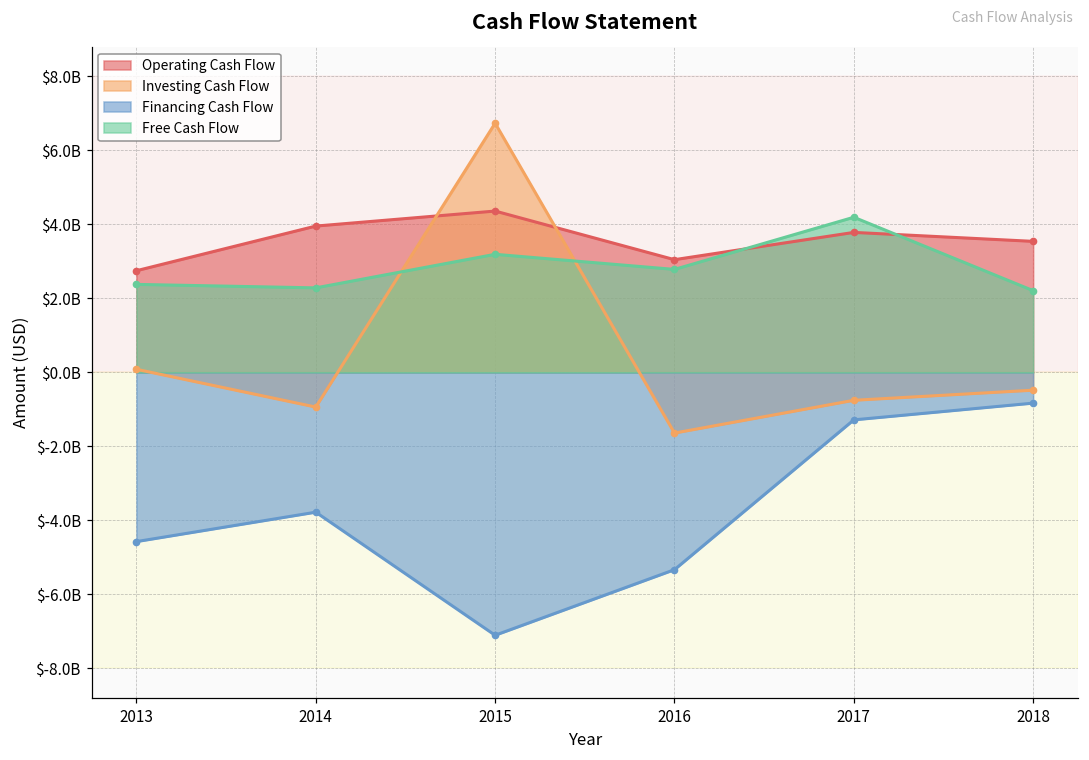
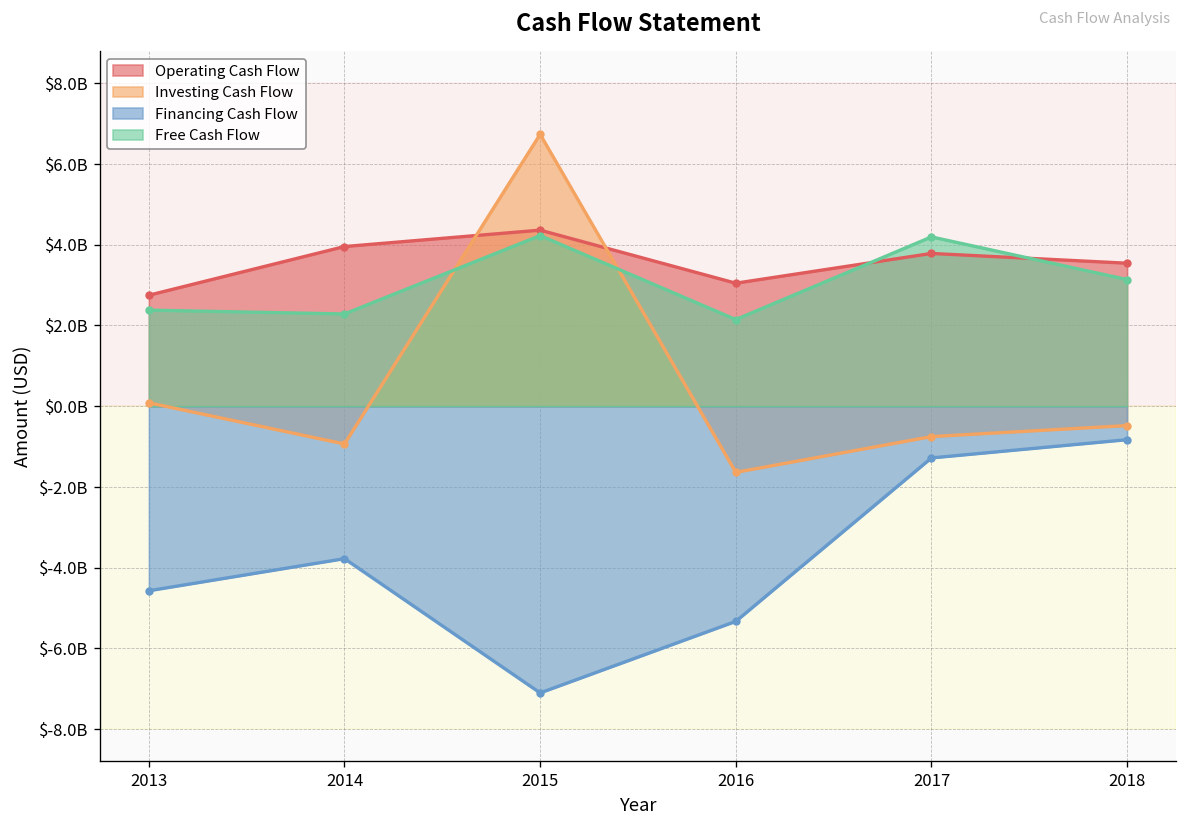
Free Cash Flow, 2015: $3200000000 -> $4200000000
Free Cash Flow, 2016: $2800000000 -> $2100000000
Free Cash Flow, 2018: $2200000000 -> $3100000000
